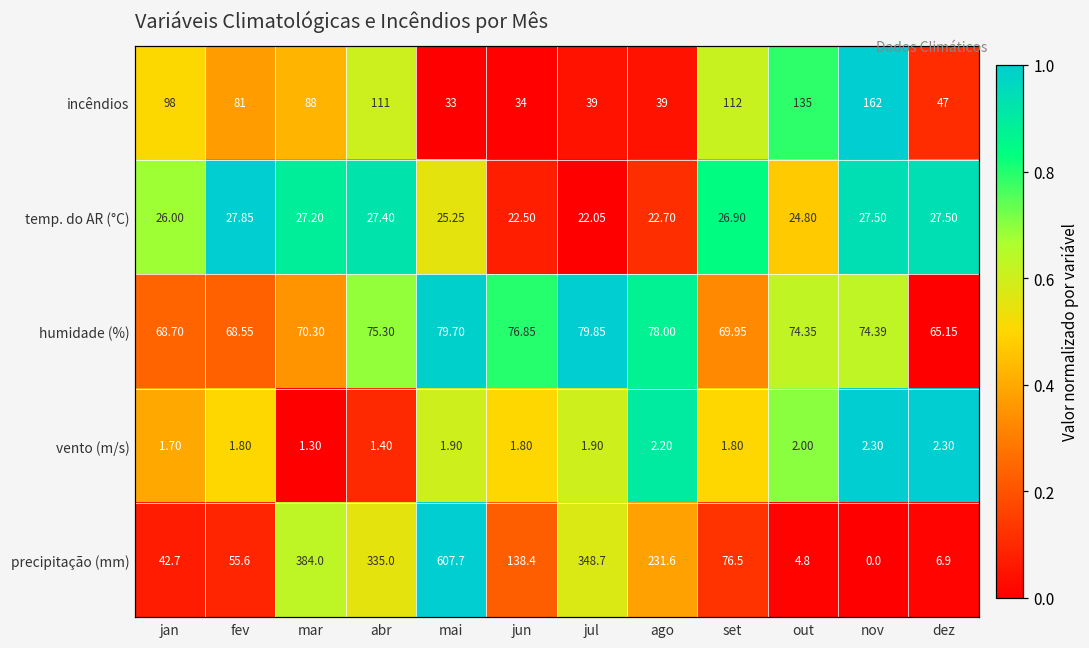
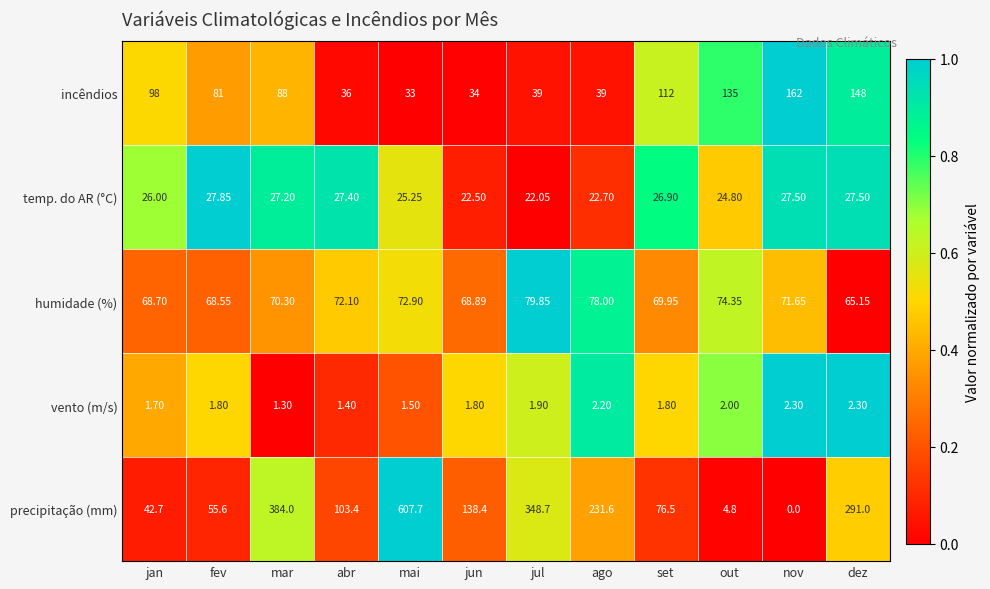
incêndios, abr: 111 -> 36
incêndios, dez: 47 -> 148
humidade (%), abr: 75.30 -> 72.10
humidade (%), mai: 79.70 -> 72.90
humidade (%), jun: 76.85 -> 68.89
humidade (%), nov: 74.39 -> 71.65
vento (m/s), mai: 1.90 -> 1.50
precipitação (mm), abr: 335.0 -> 103.4
precipitação (mm), dez: 6.9 -> 291.0
